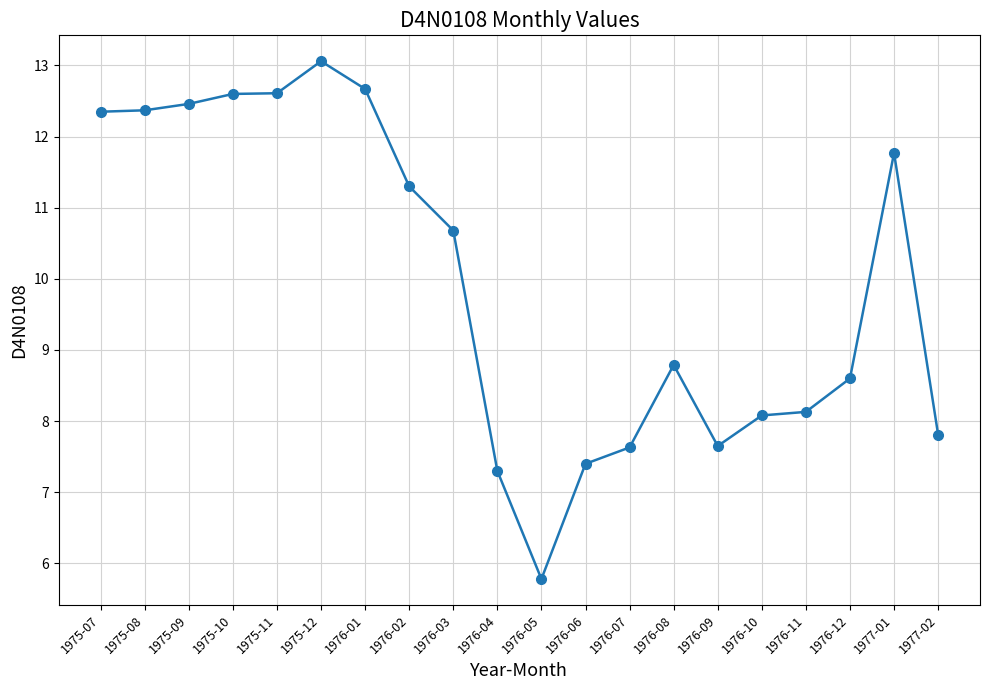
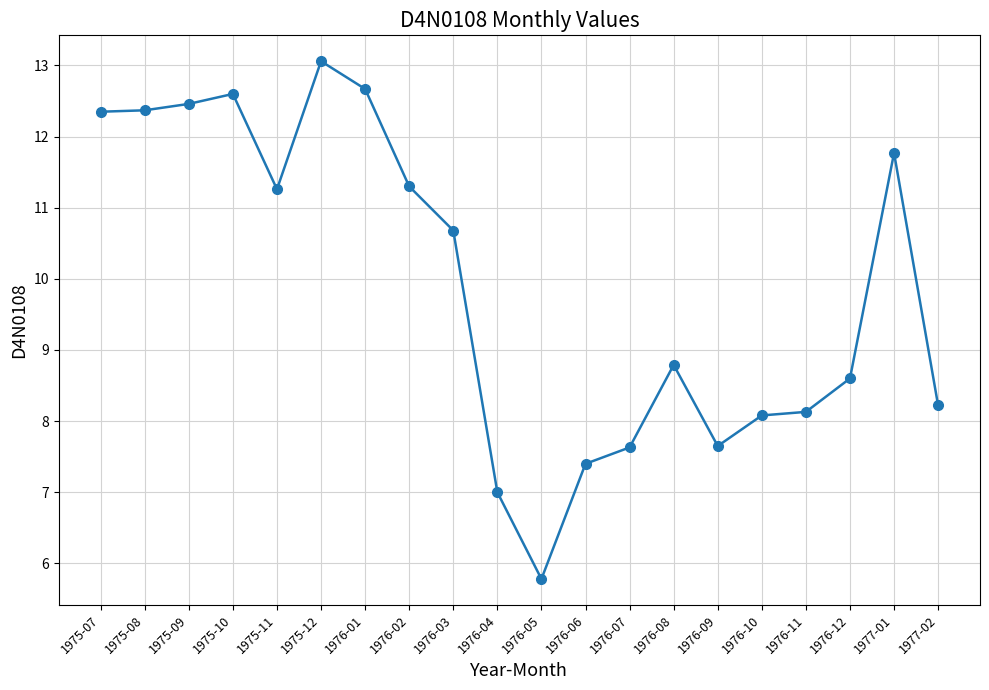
1975-11: 12.6 -> 11.3
1976-04: 7.3 -> 7.0
1977-02: 7.8 -> 8.2
